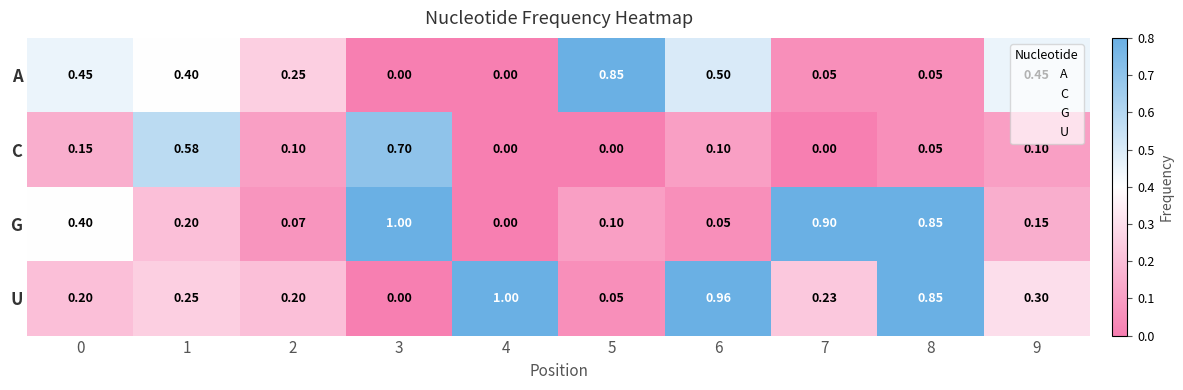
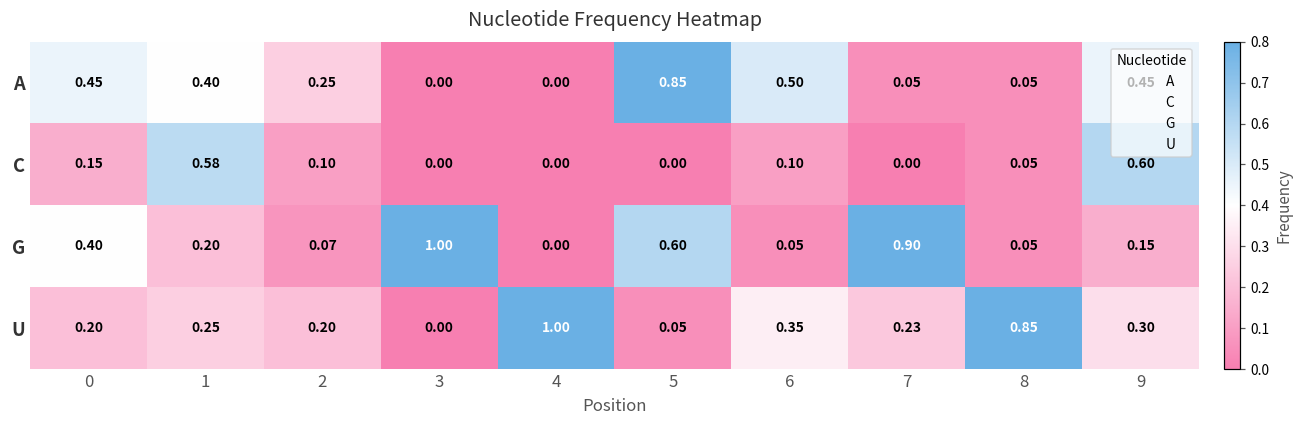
C, 3: 0.70 -> 0.00
C, 9: 0.10 -> 0.60
G, 5: 0.10 -> 0.60
G, 8: 0.85 -> 0.05
U, 6: 0.96 -> 0.35
